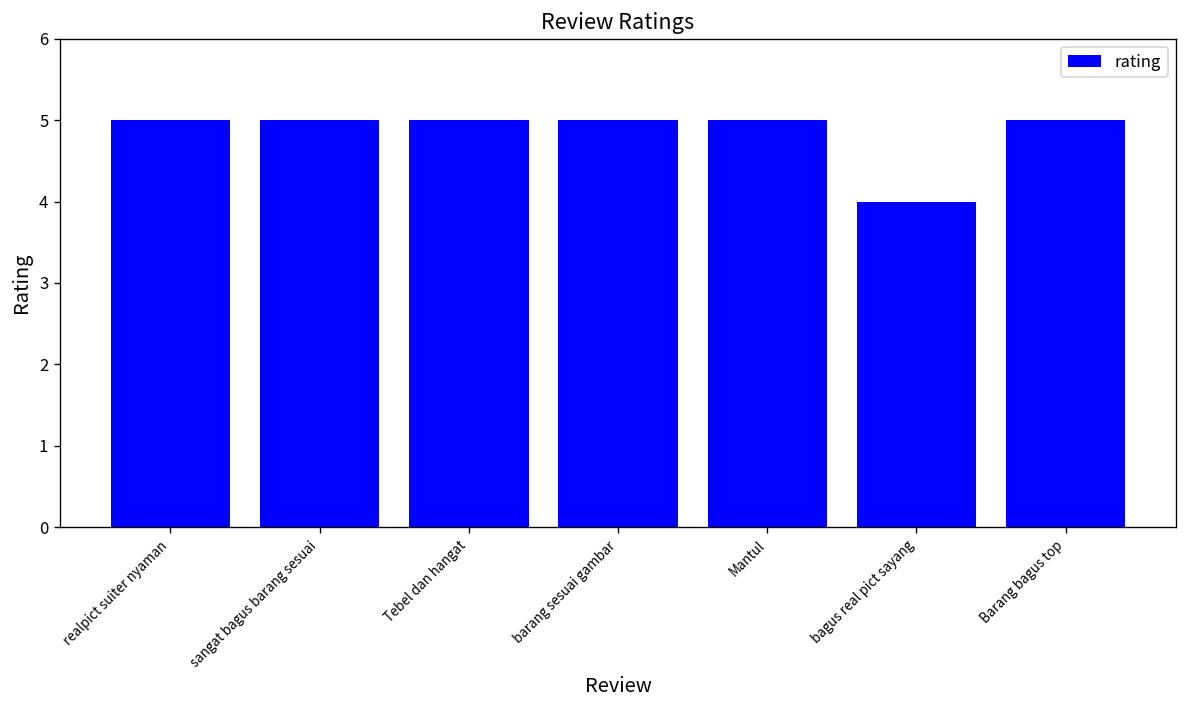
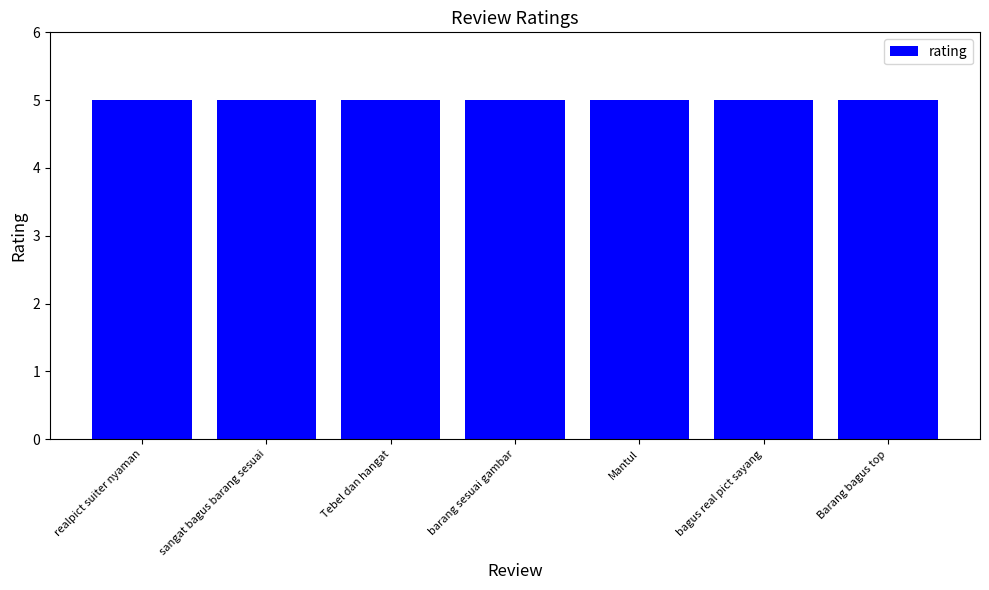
bagus real pict sayang: 4 -> 5
